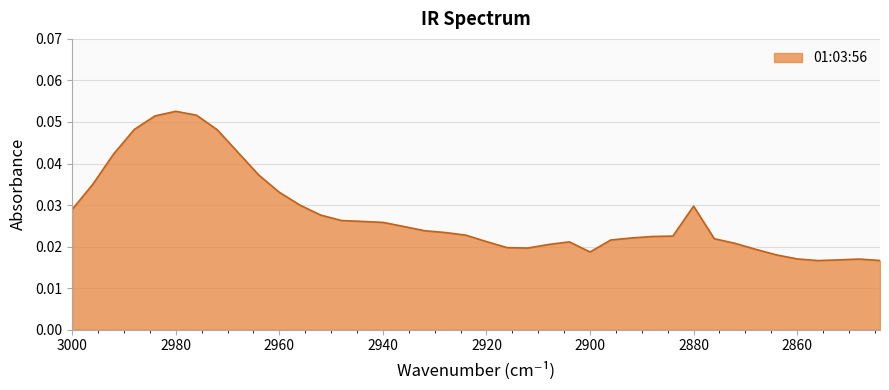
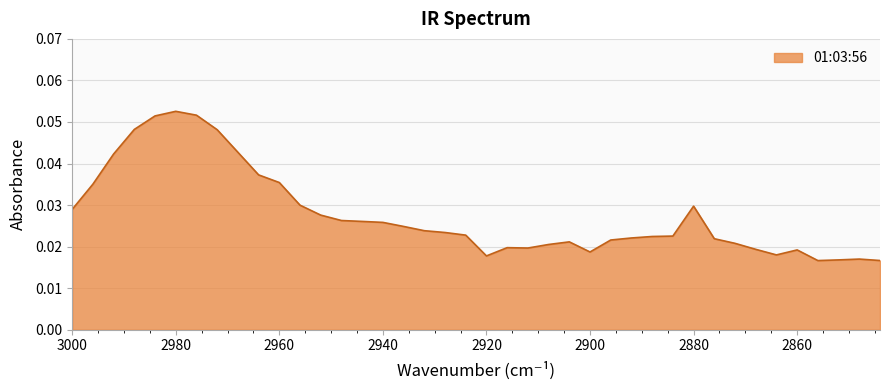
2960: 0.033 -> 0.035
2920: 0.021 -> 0.018
2860: 0.017 -> 0.019
